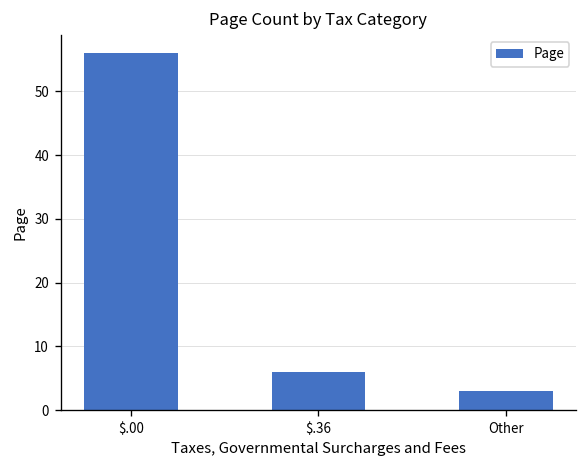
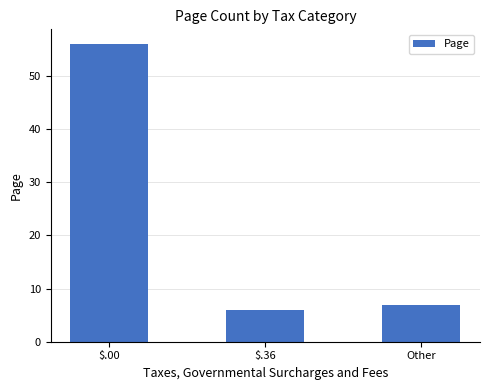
Other: 3 -> 7
